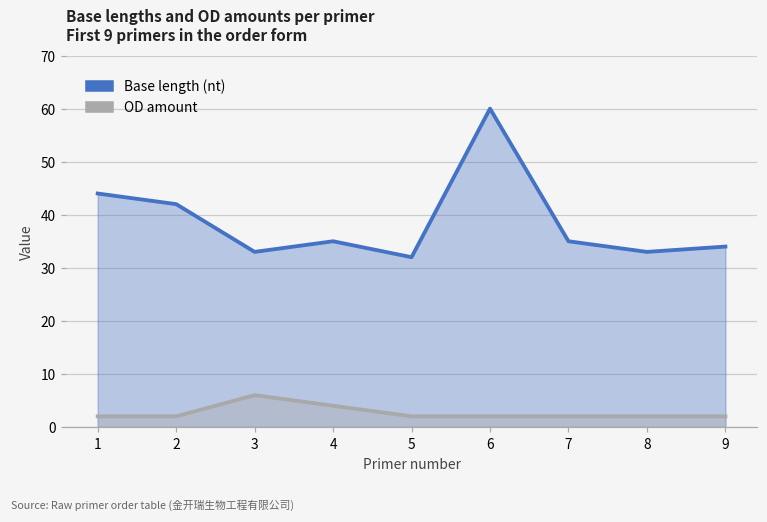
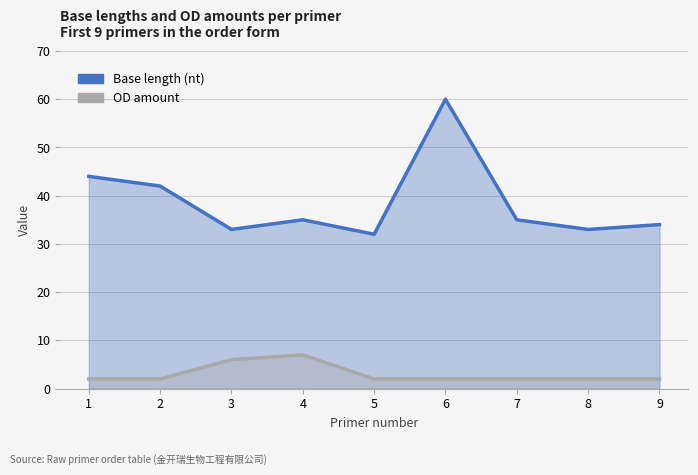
OD amount, 4: 4 -> 7
